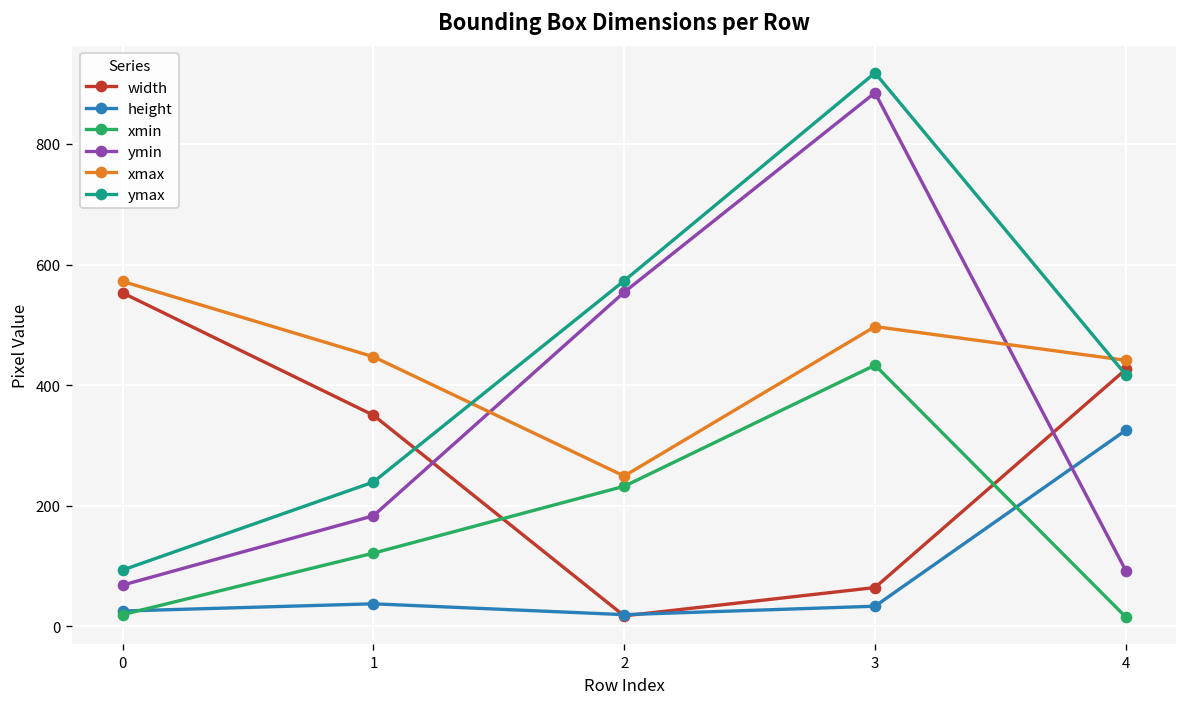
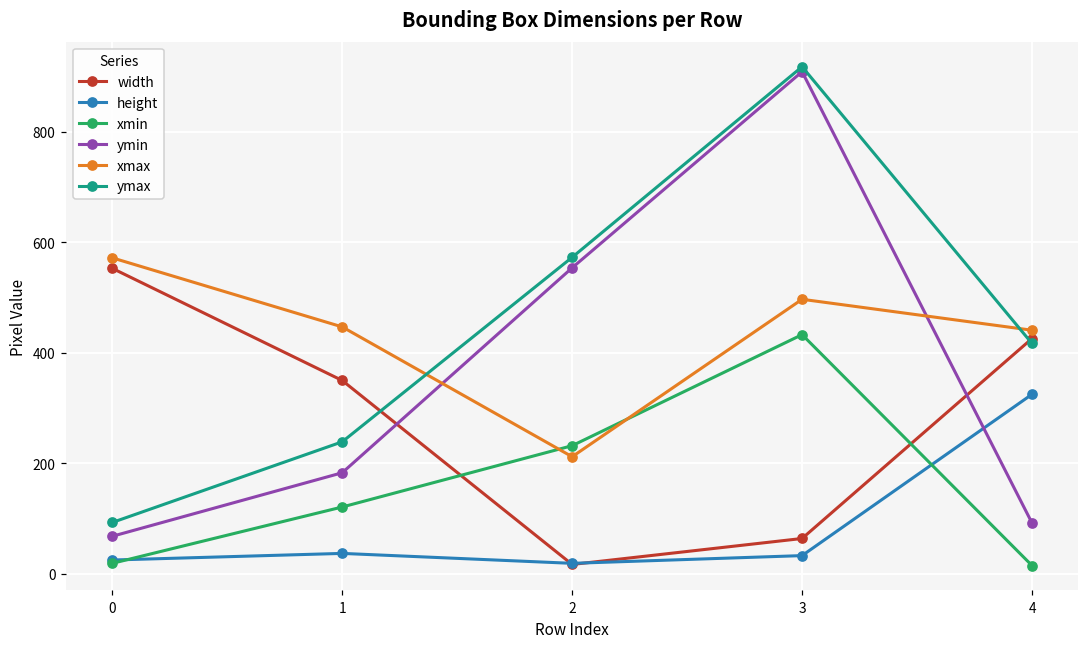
xmax, 2: 250 -> 210
ymin, 3: 890 -> 910
